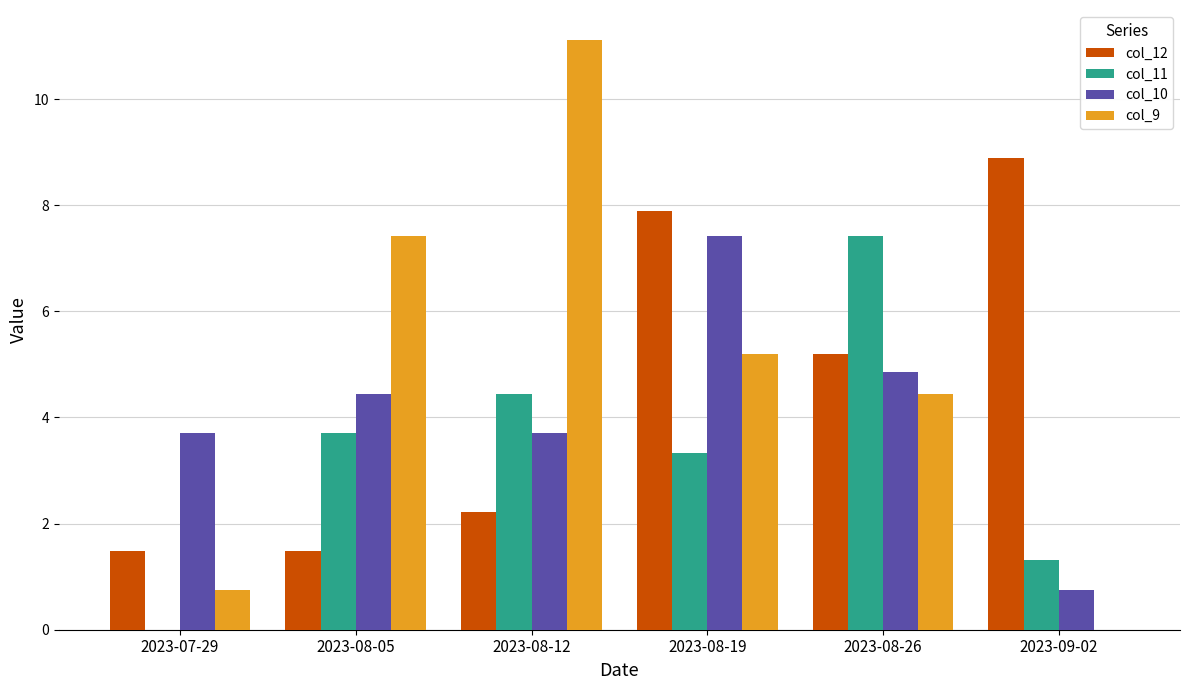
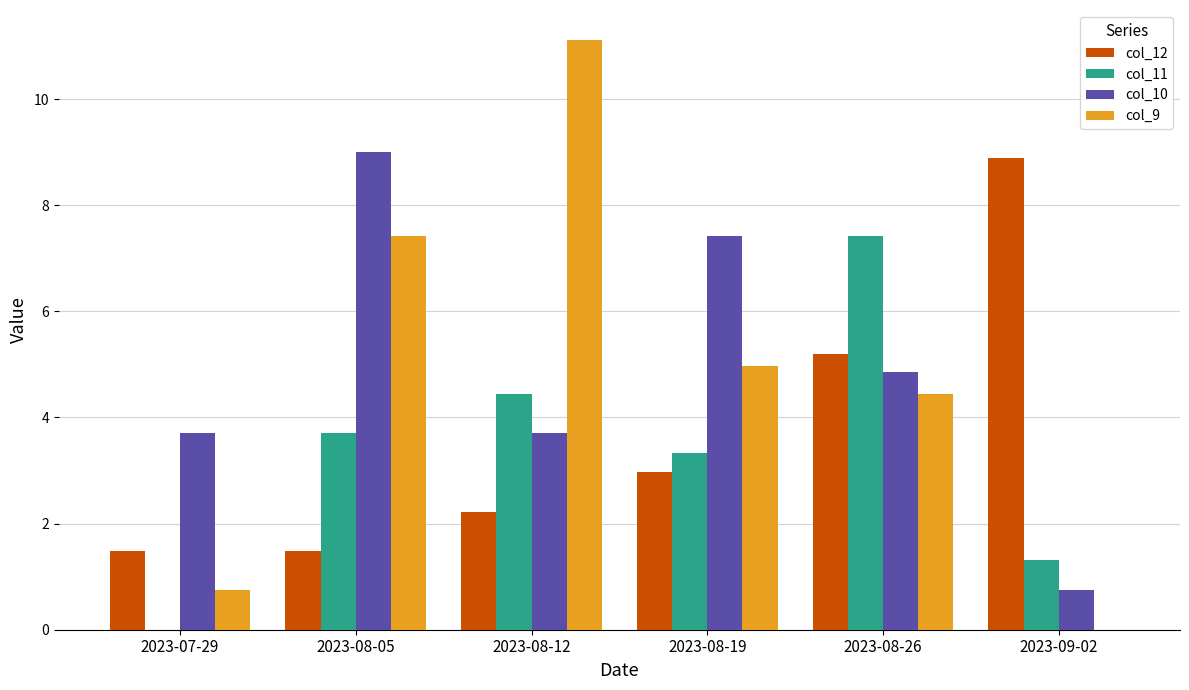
col_10, 2023-08-05: 4.4 -> 9.0
col_12, 2023-08-19: 7.9 -> 3.0
col_9, 2023-08-19: 5.2 -> 5.0
